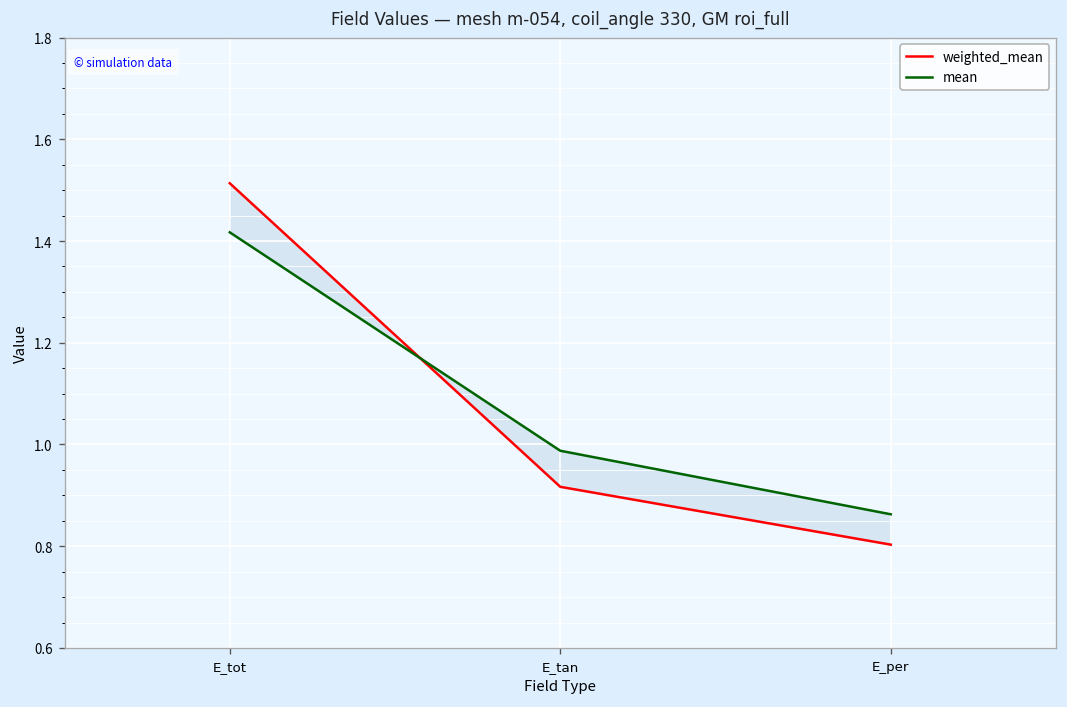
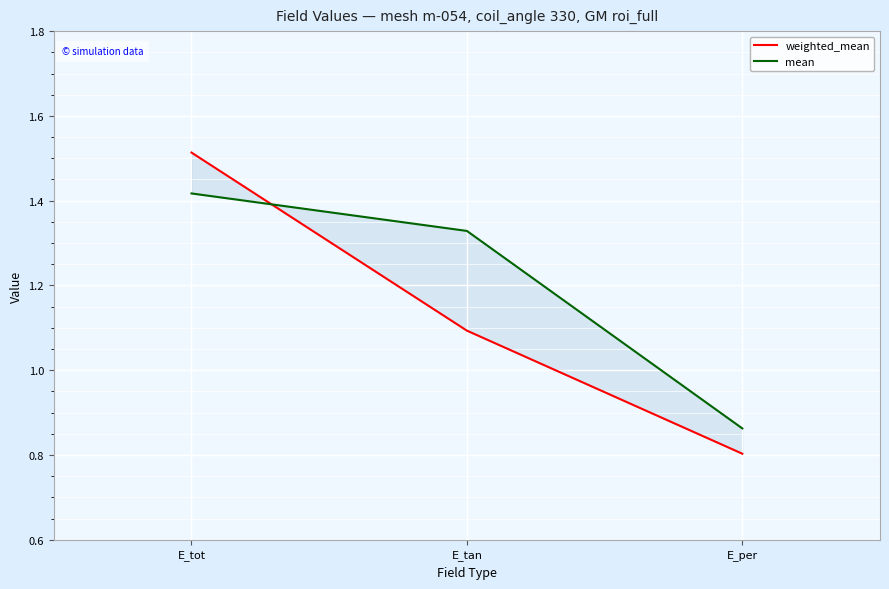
weighted_mean, E_tan: 0.92 -> 1.09
mean, E_tan: 0.99 -> 1.33
